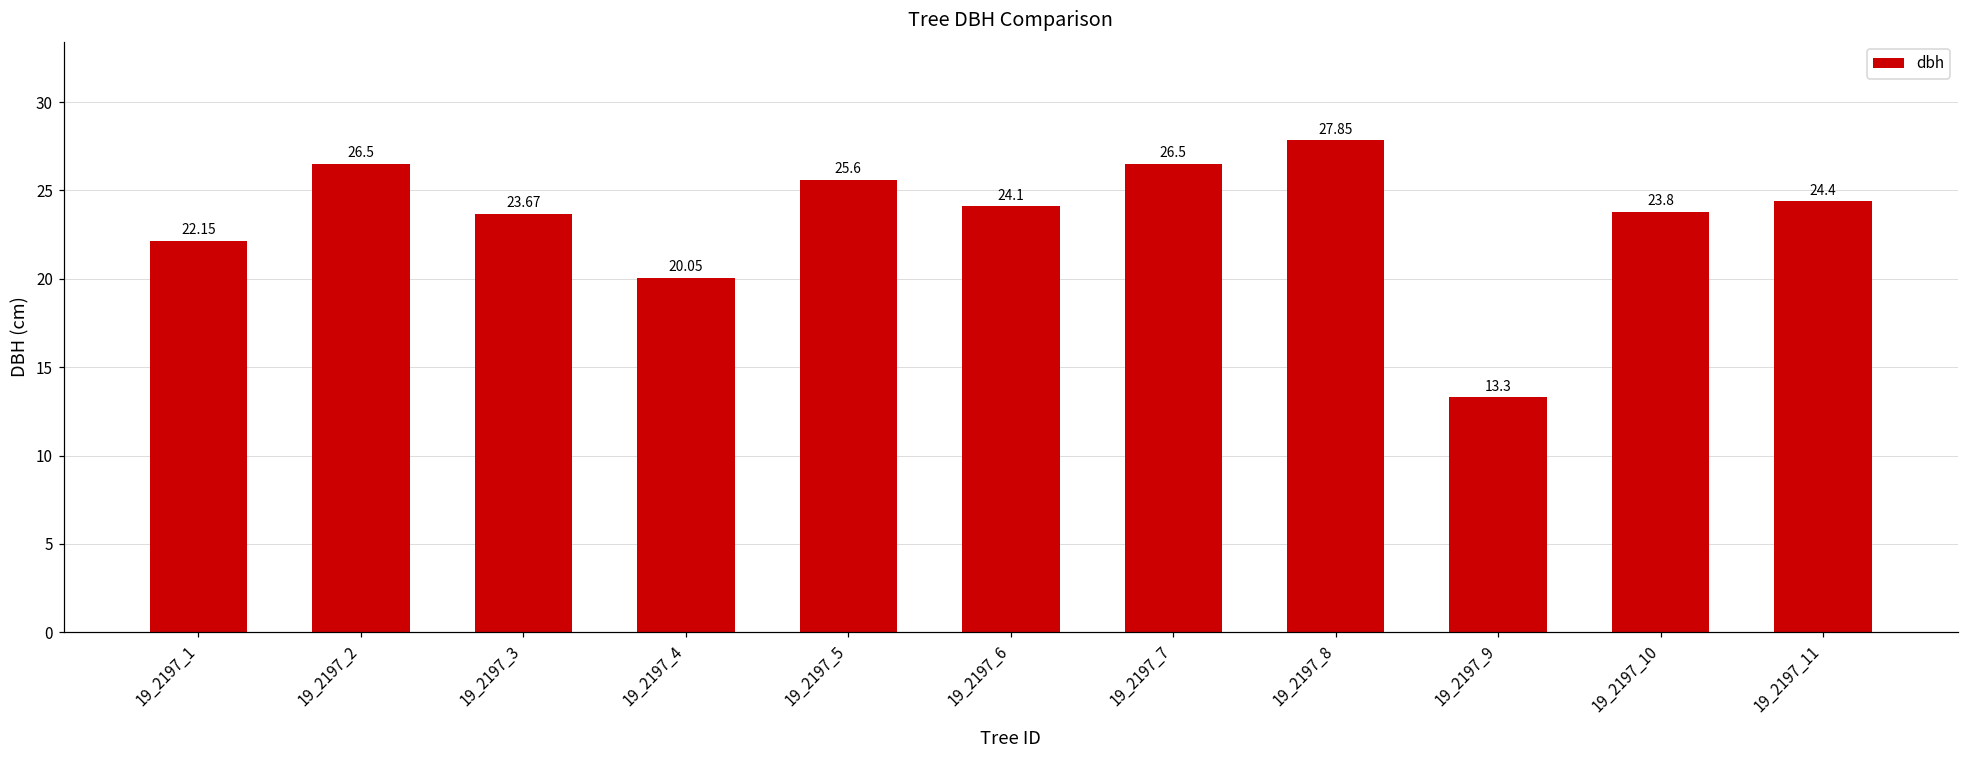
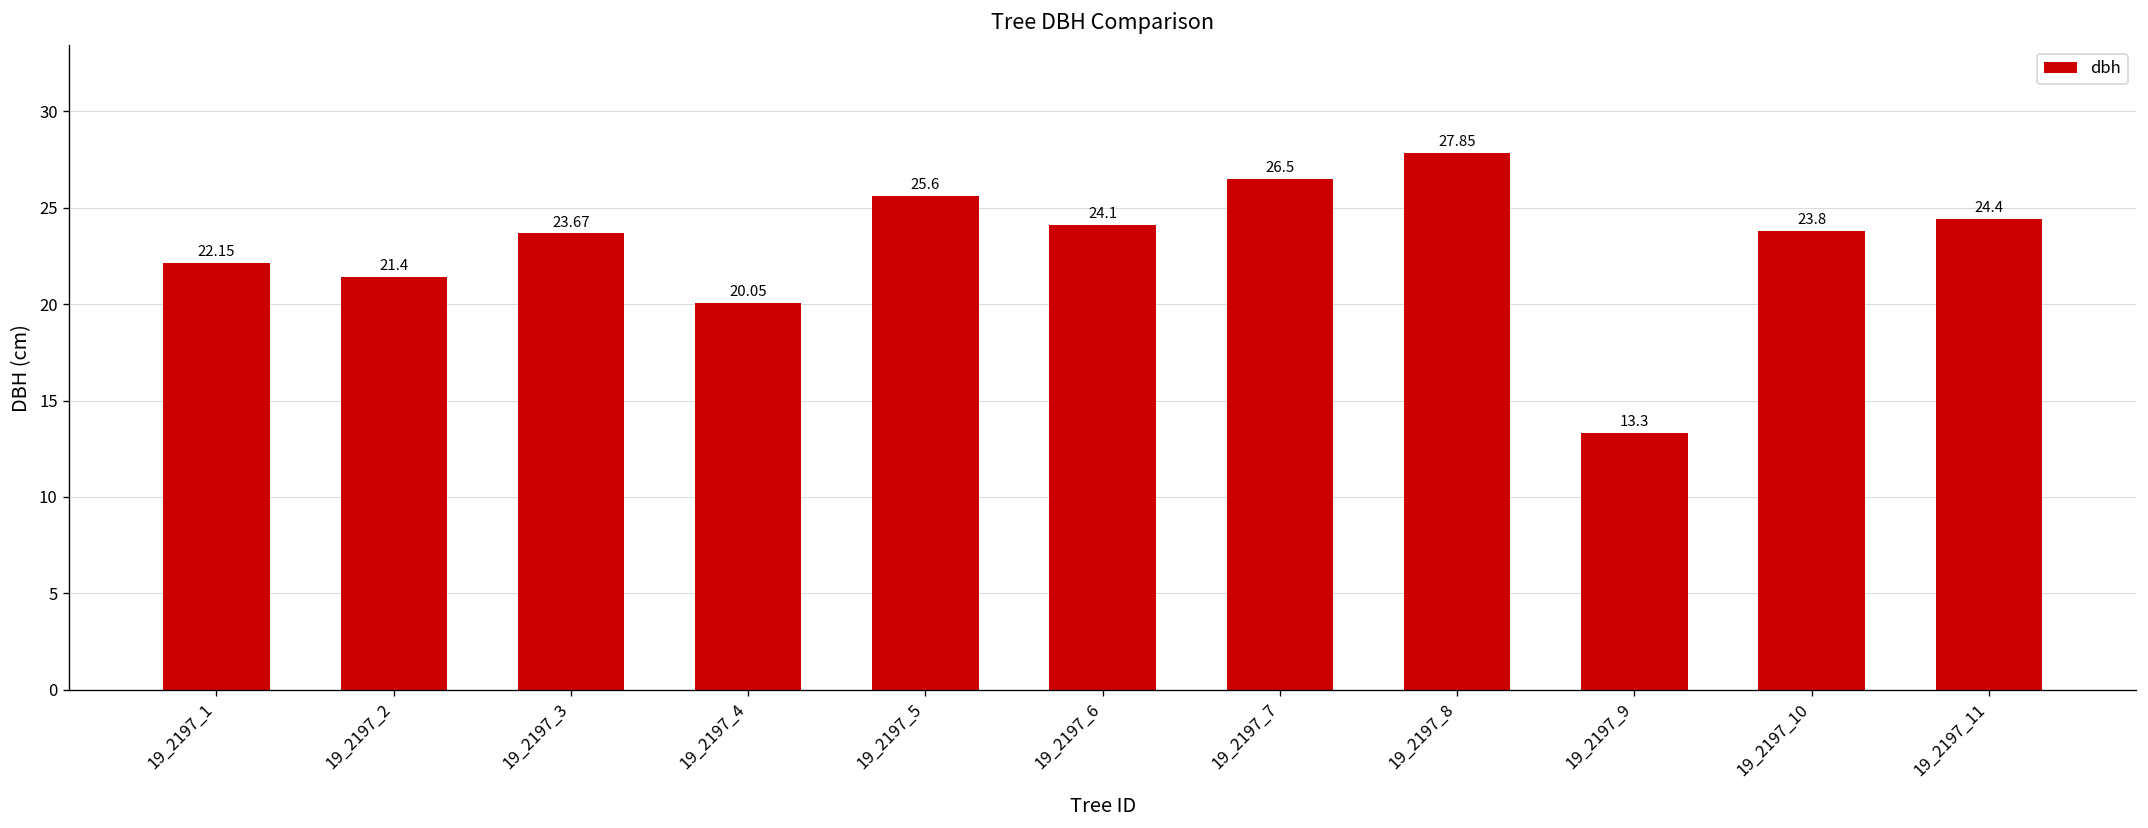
19_2197_2: 26.5 -> 21.4
